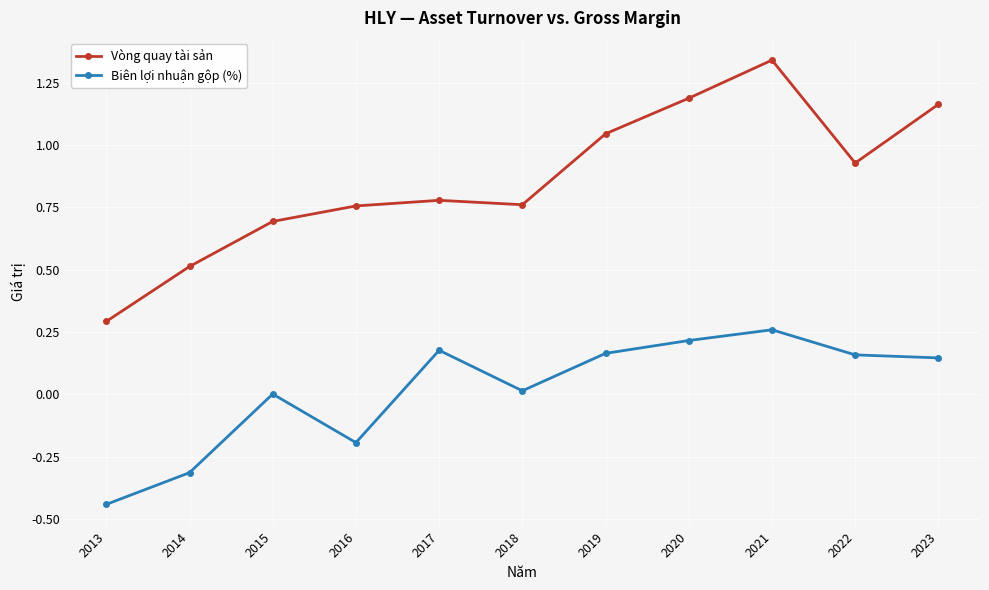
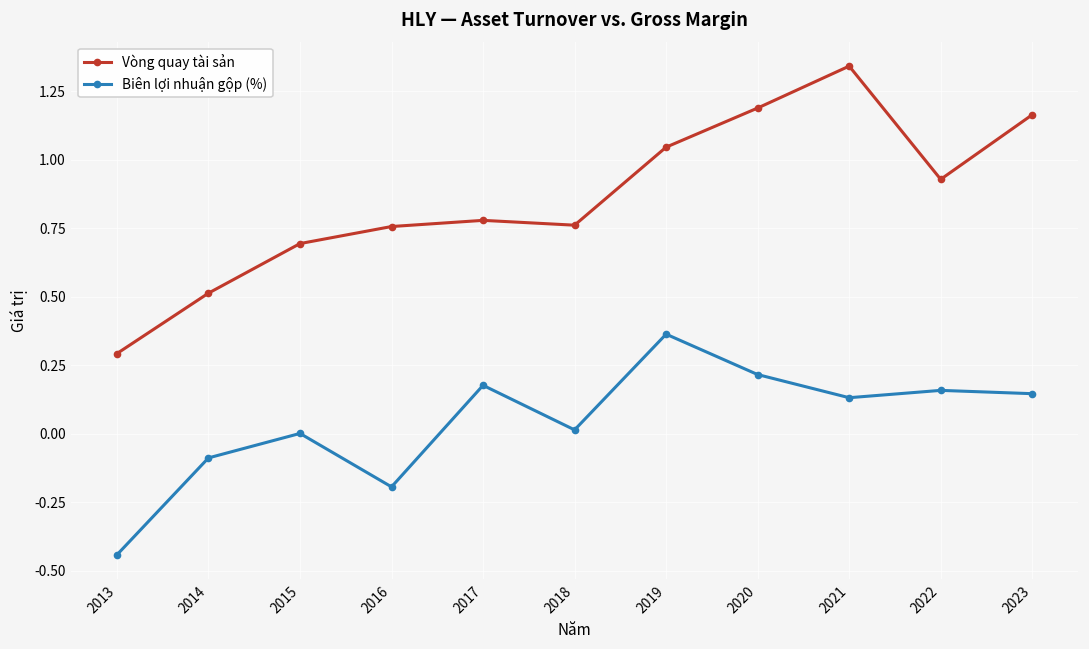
Biên lợi nhuận gộp (%), 2014: -0.31 -> -0.09
Biên lợi nhuận gộp (%), 2019: 0.16 -> 0.36
Biên lợi nhuận gộp (%), 2021: 0.26 -> 0.13
